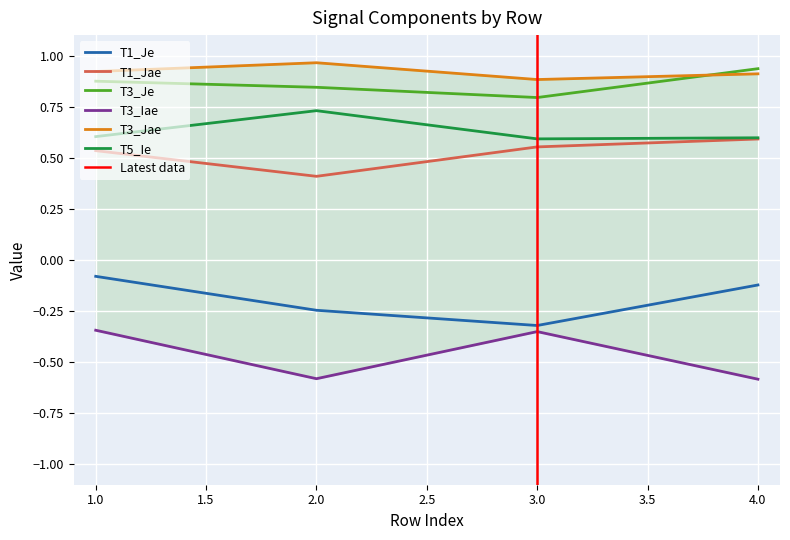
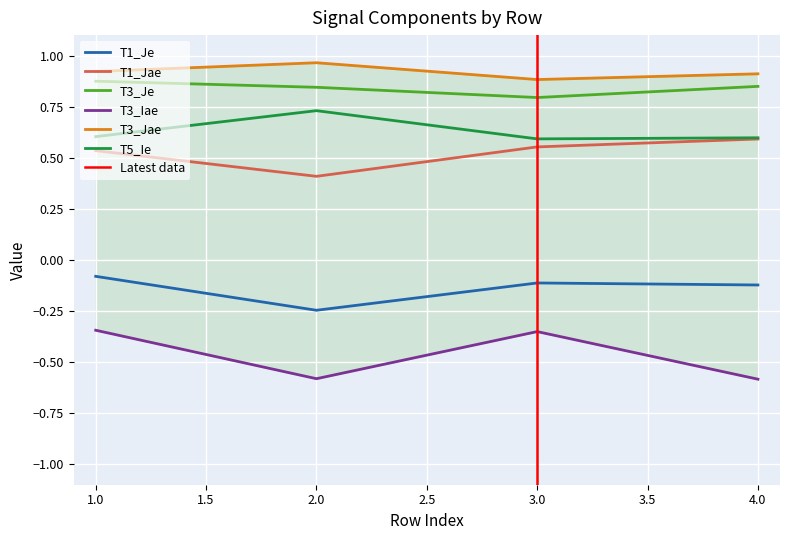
T1_Je, 3.0: -0.32 -> -0.11
T3_Je, 4.0: 0.94 -> 0.85
